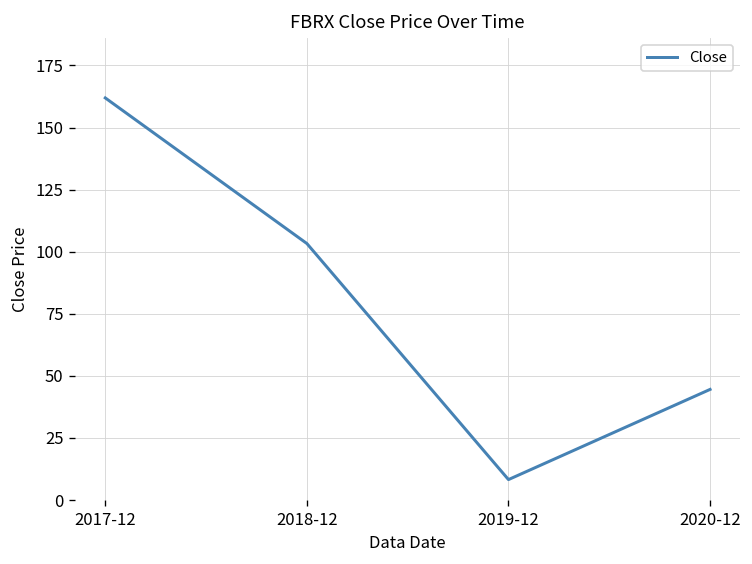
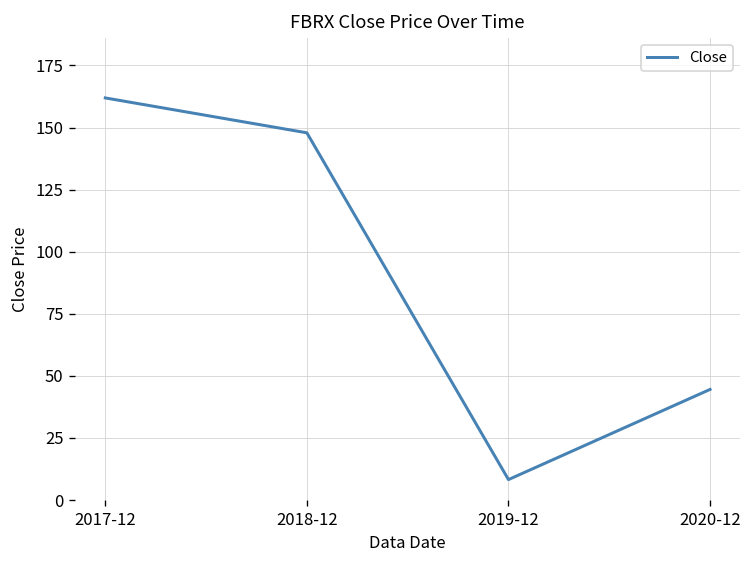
2018-12: 103 -> 148
